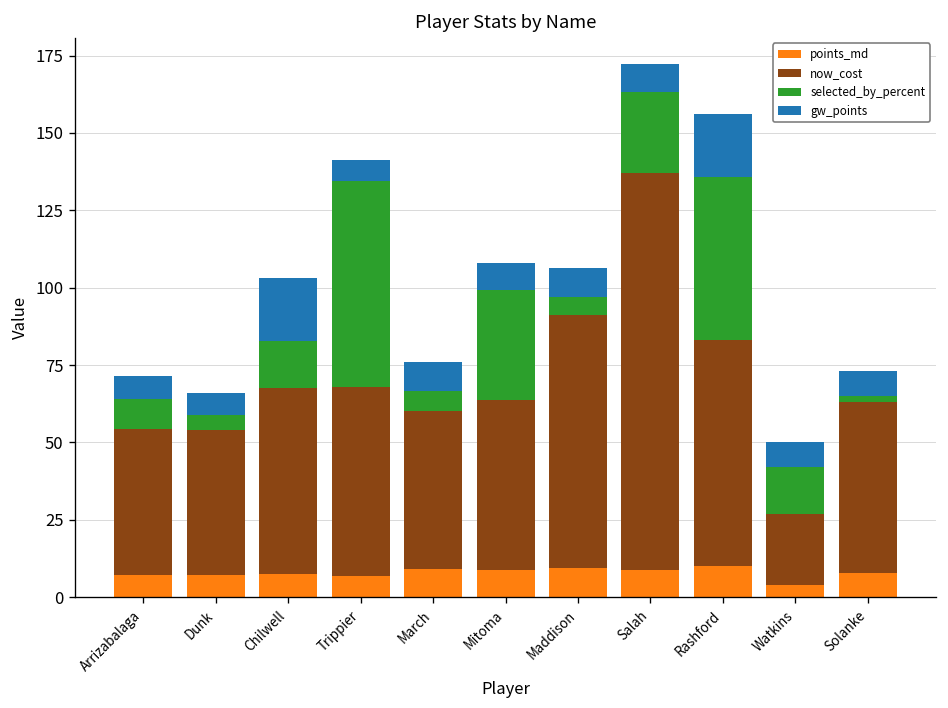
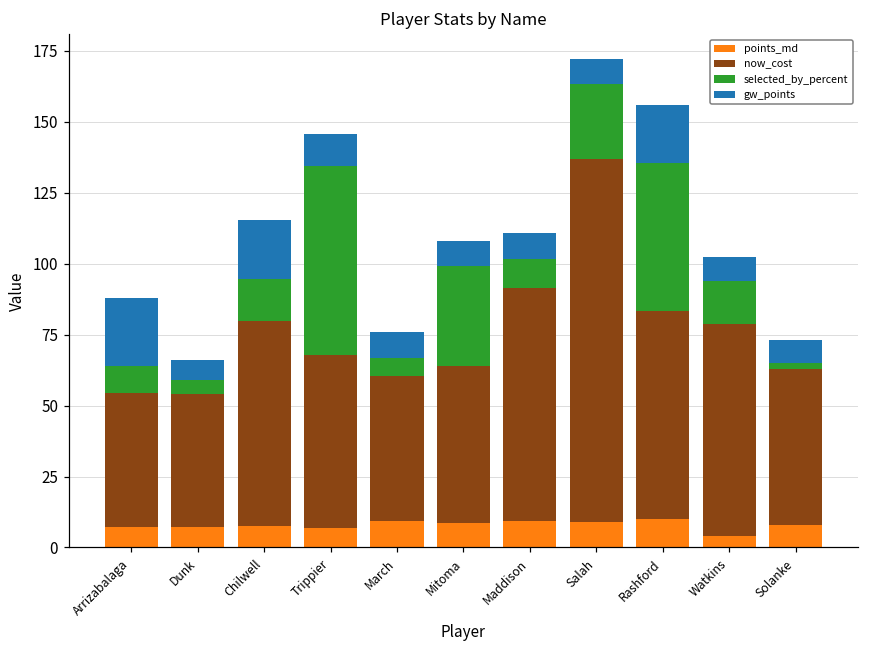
gw_points, Arrizabalaga: 7 -> 24
now_cost, Chilwell: 60 -> 72
gw_points, Trippier: 7 -> 11
selected_by_percent, Maddison: 6 -> 10
now_cost, Watkins: 23 -> 75
